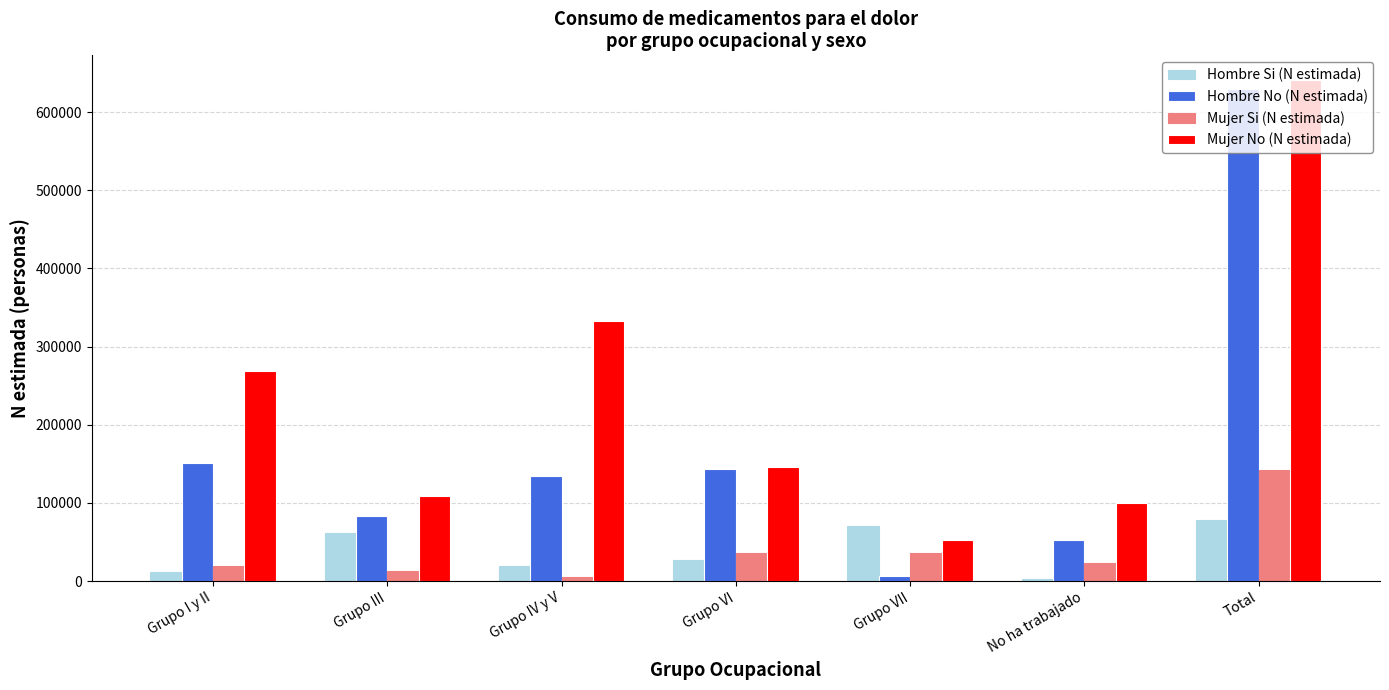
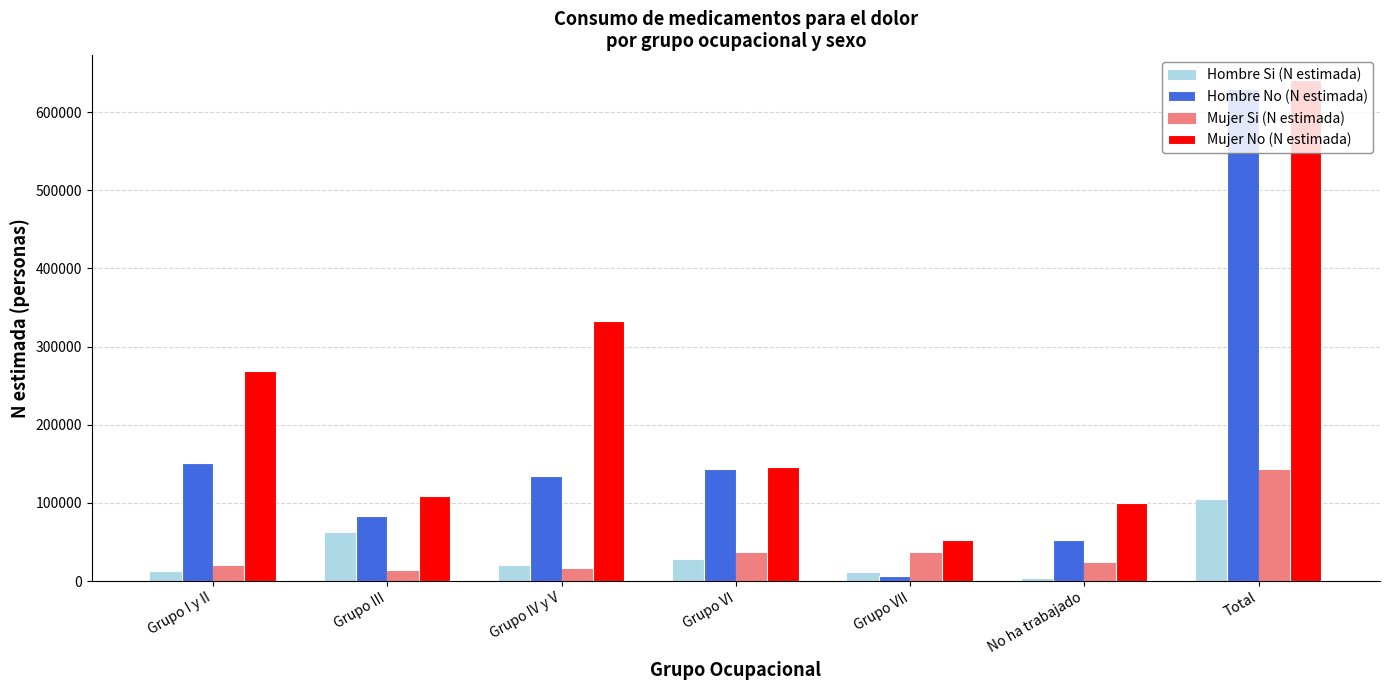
Mujer Si (N estimada), Grupo IV y V: 10000 -> 20000
Hombre Si (N estimada), Grupo VII: 70000 -> 10000
Hombre Si (N estimada), Total: 80000 -> 100000
